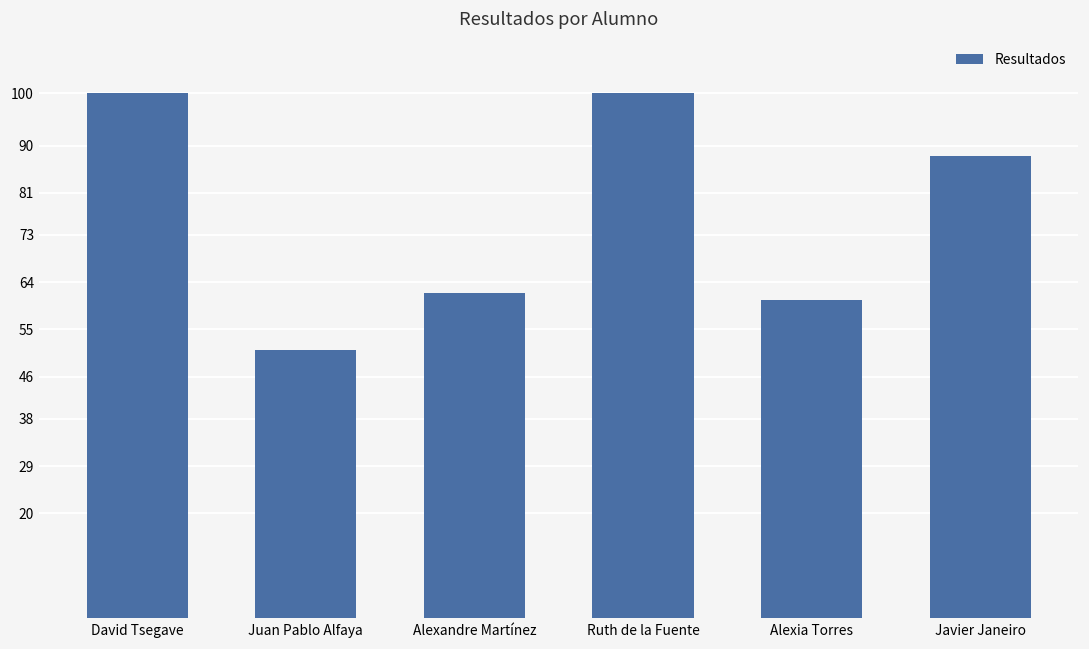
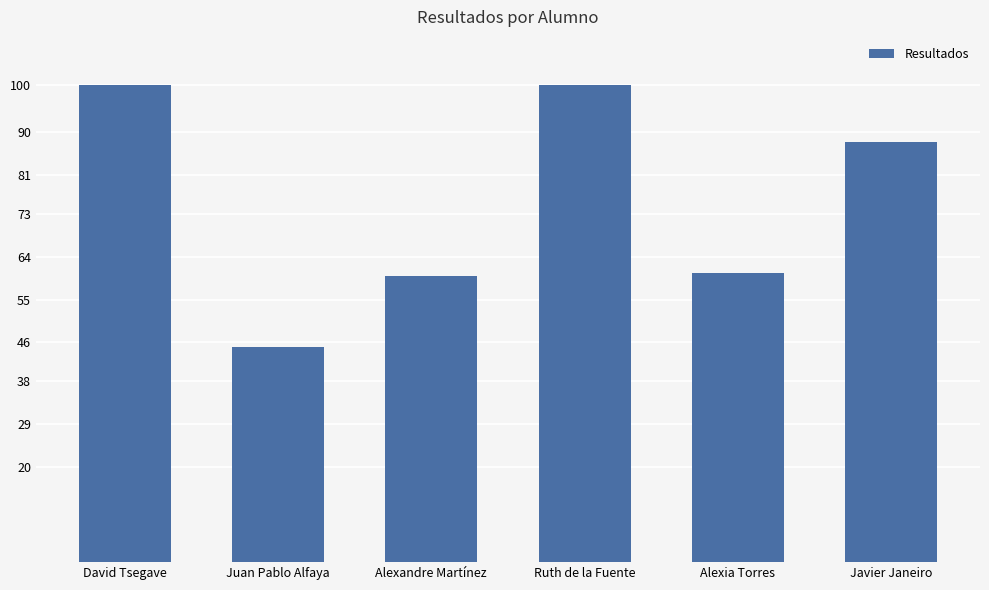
Juan Pablo Alfaya: 51 -> 45
Alexandre Martínez: 62 -> 60
